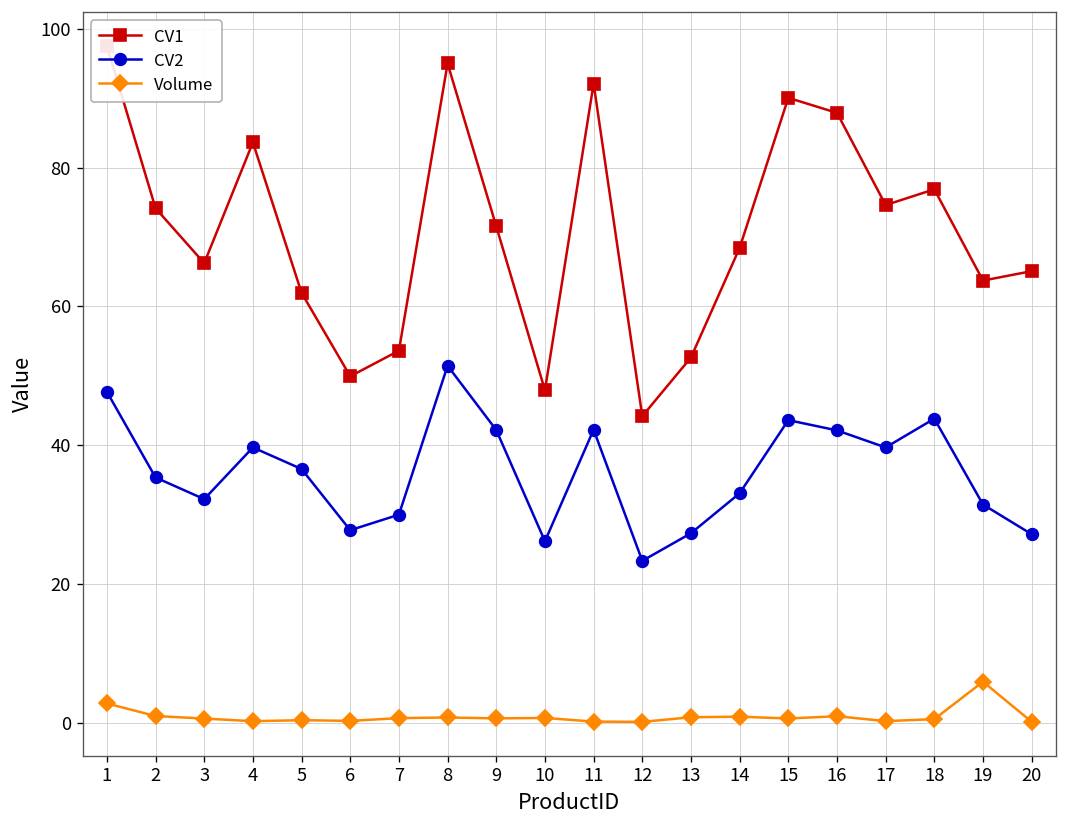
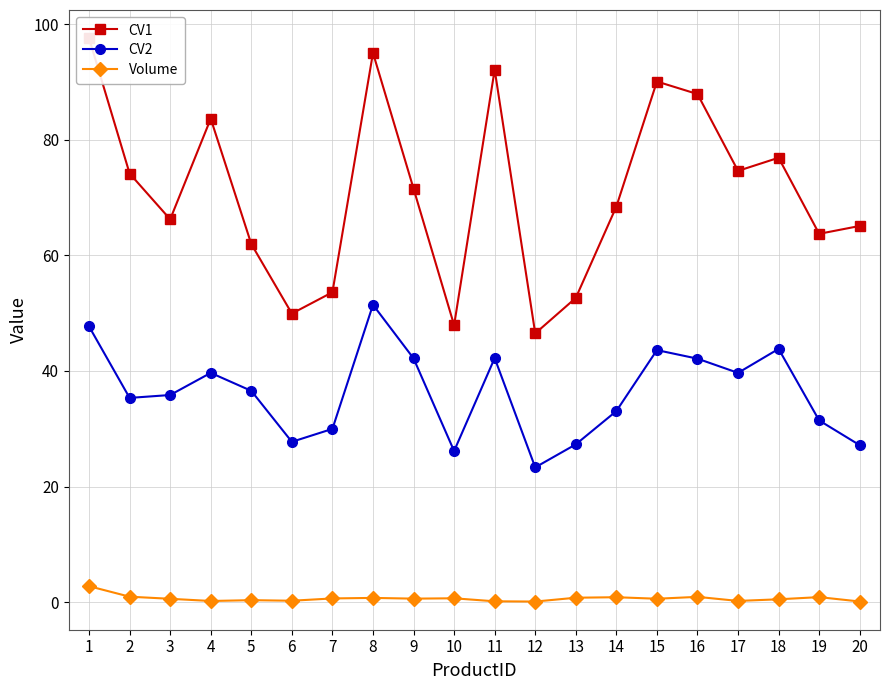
CV2, 3: 32 -> 36
CV1, 12: 44 -> 46
Volume, 19: 6 -> 1
